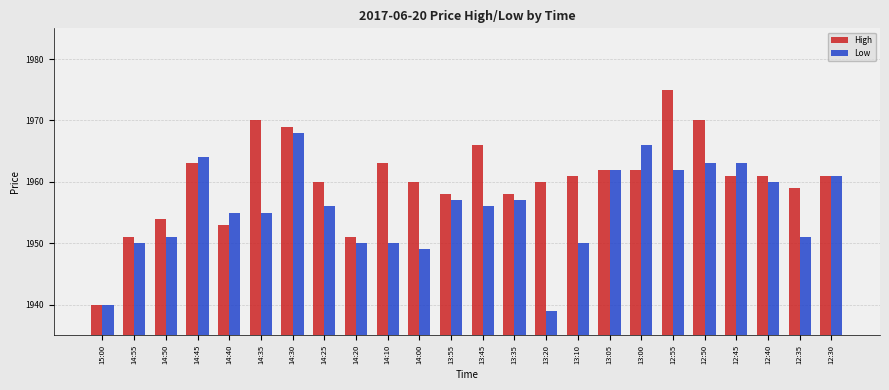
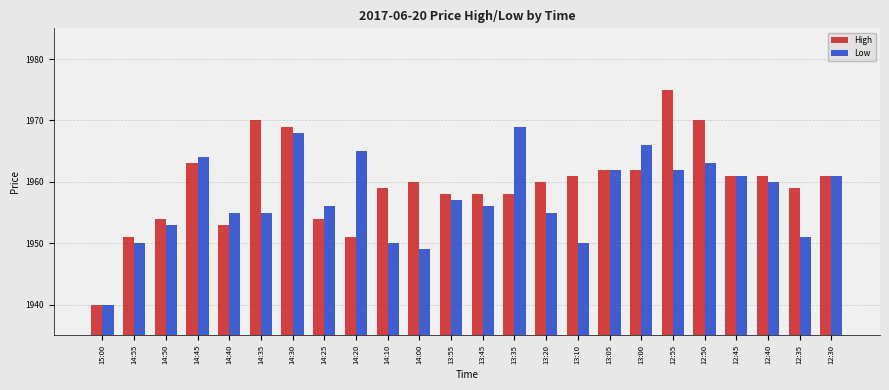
Low, 14:50: 1951 -> 1953
High, 14:25: 1960 -> 1954
Low, 14:20: 1950 -> 1965
High, 14:10: 1963 -> 1959
High, 13:45: 1966 -> 1958
Low, 13:35: 1957 -> 1969
Low, 13:20: 1939 -> 1955
Low, 12:45: 1963 -> 1961
